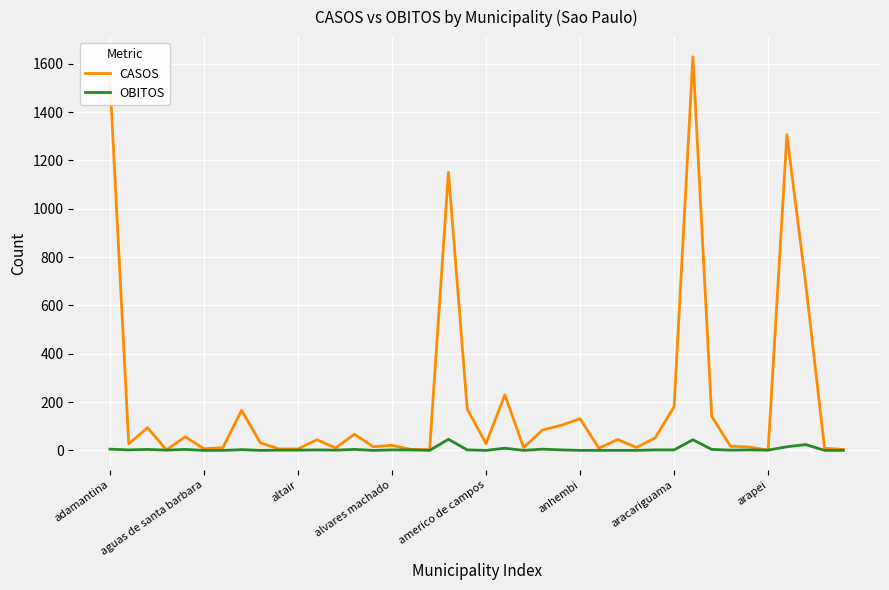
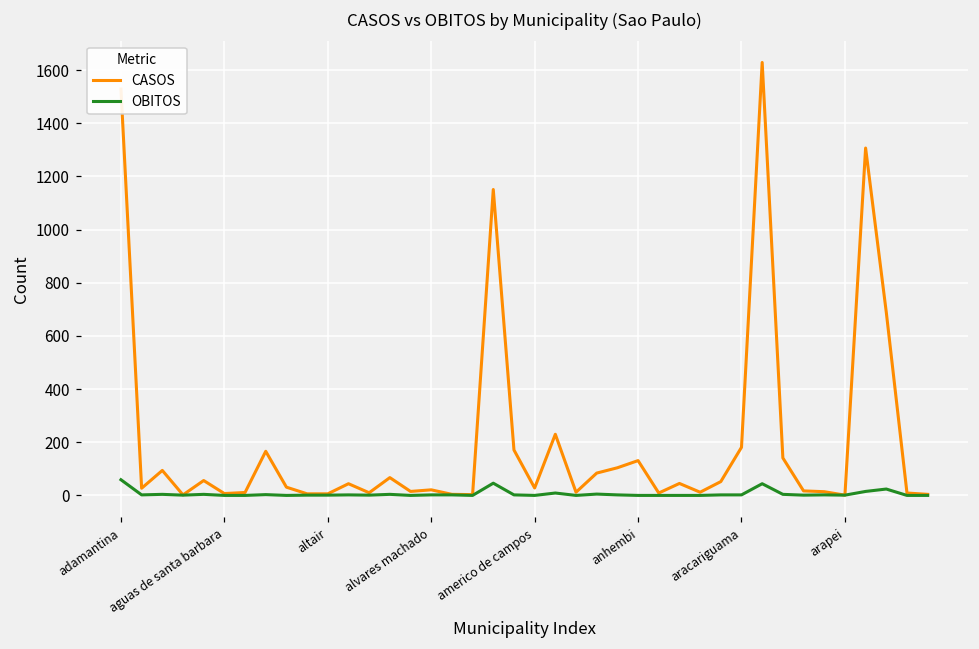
OBITOS, adamantina: 10 -> 60
